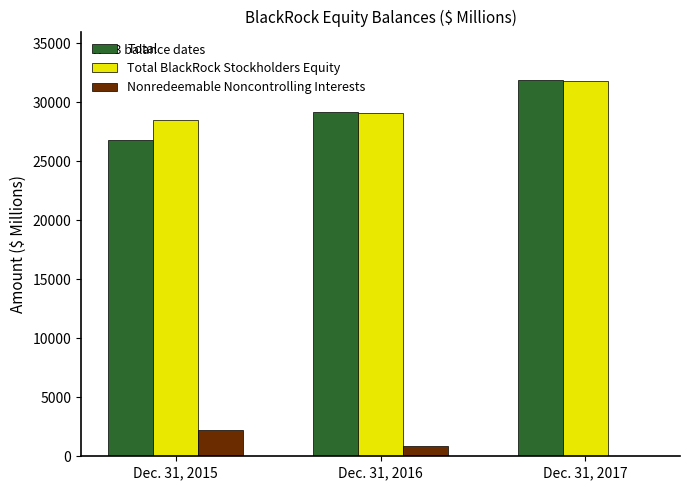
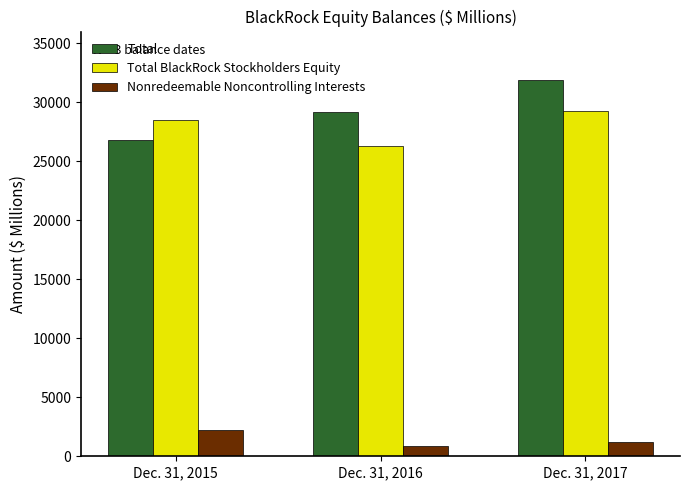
Total BlackRock Stockholders Equity, Dec. 31, 2016: 29100 -> 26300
Total BlackRock Stockholders Equity, Dec. 31, 2017: 31800 -> 29300
Nonredeemable Noncontrolling Interests, Dec. 31, 2017: 100 -> 1200
